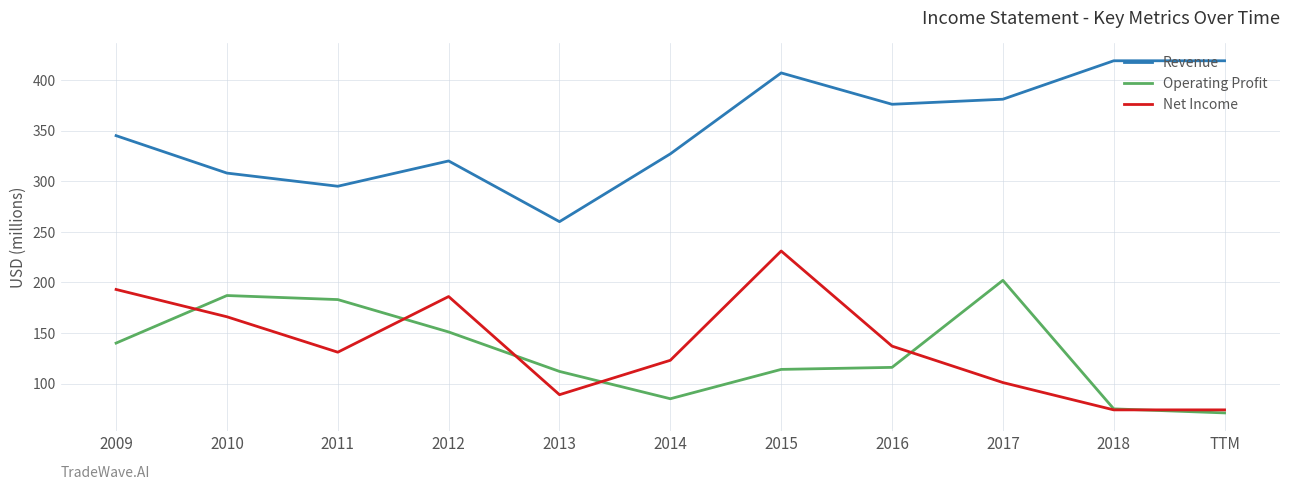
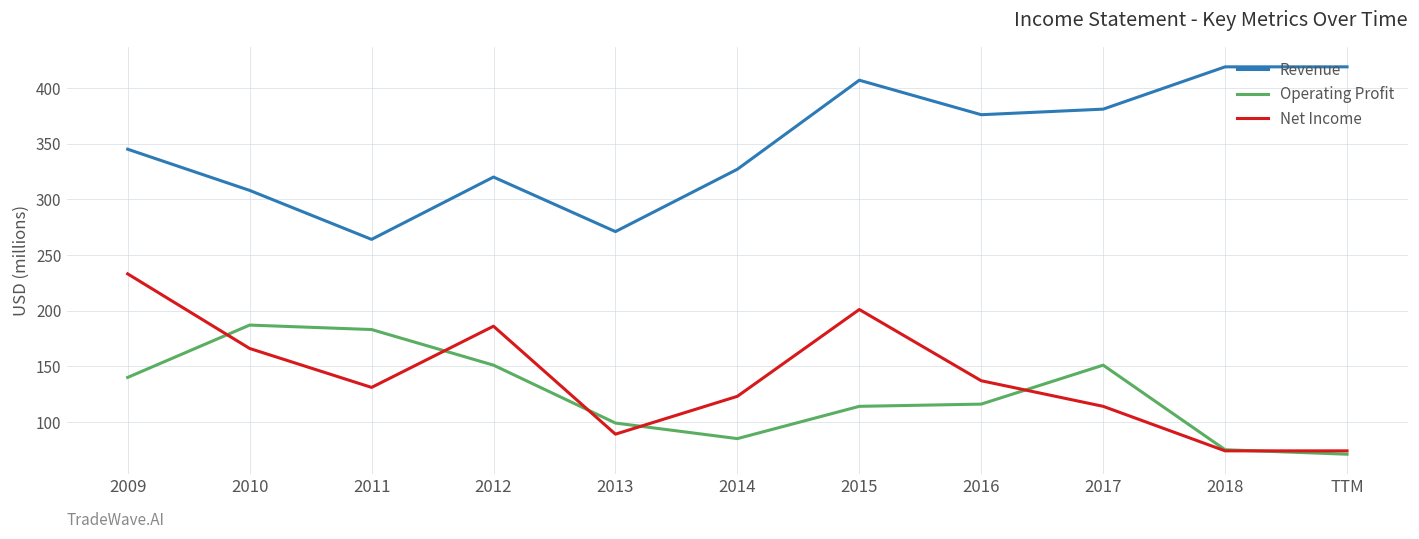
Net Income, 2009: 193 -> 233
Revenue, 2011: 295 -> 264
Revenue, 2013: 260 -> 271
Operating Profit, 2013: 112 -> 99
Net Income, 2015: 231 -> 201
Operating Profit, 2017: 202 -> 151
Net Income, 2017: 101 -> 114
